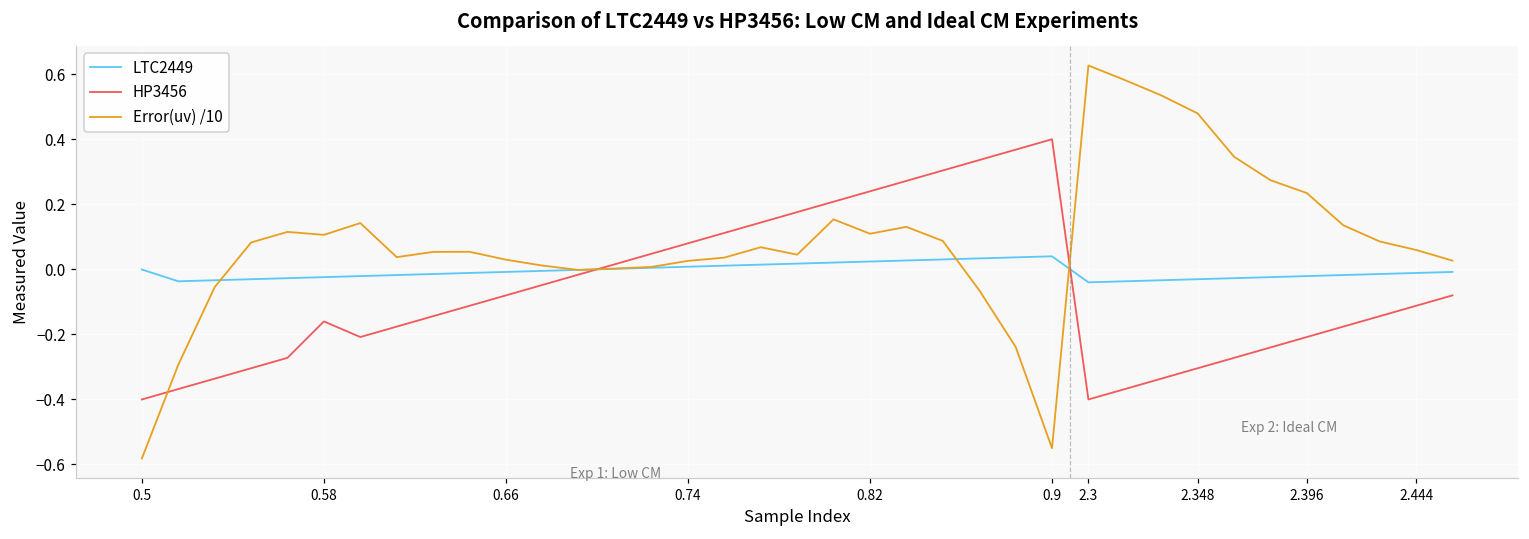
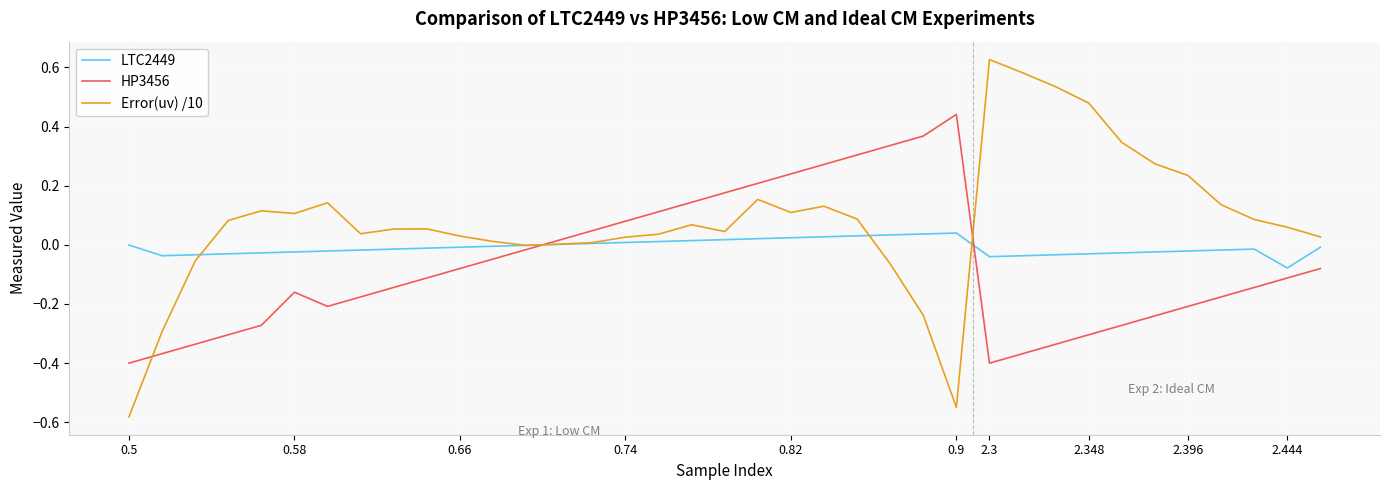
HP3456, 0.9: 0.40 -> 0.44
LTC2449, 2.444: -0.01 -> -0.08
